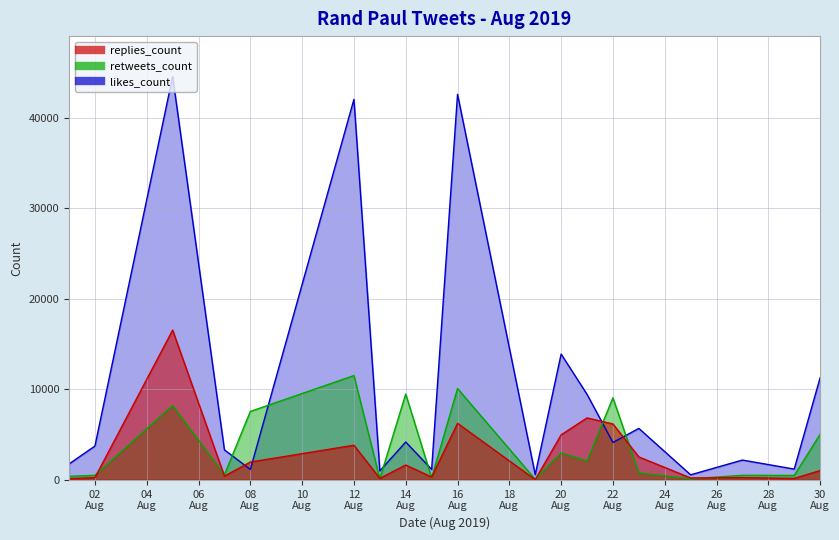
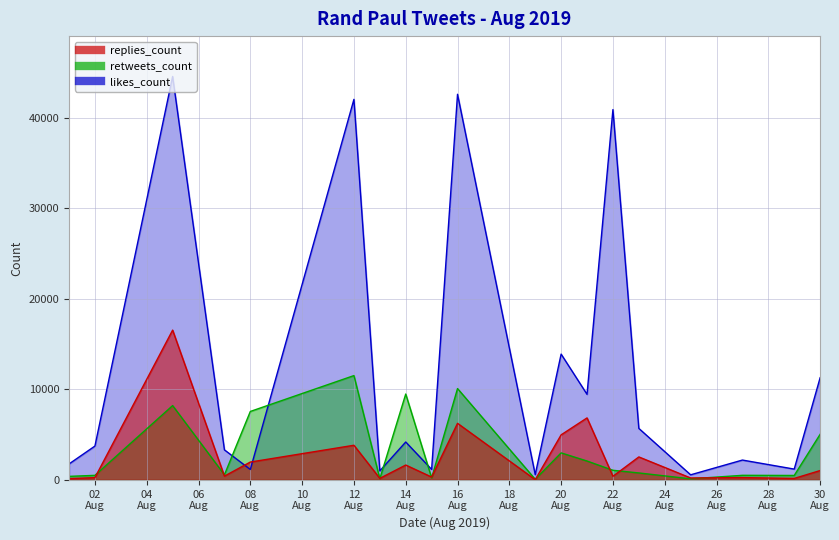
likes_count, 22 Aug: 4000 -> 41000
retweets_count, 22 Aug: 9000 -> 1000
replies_count, 22 Aug: 6000 -> 0
